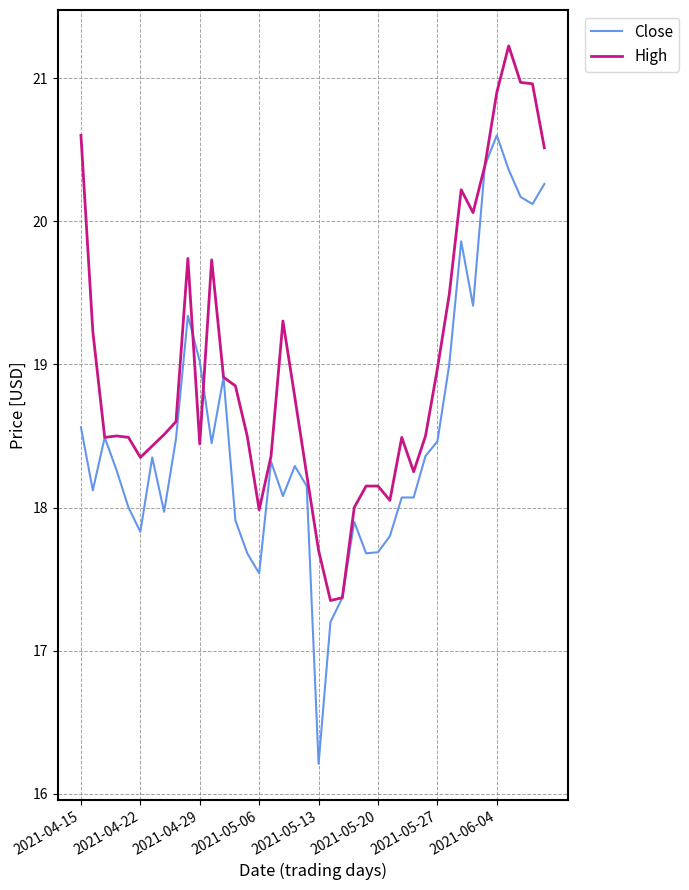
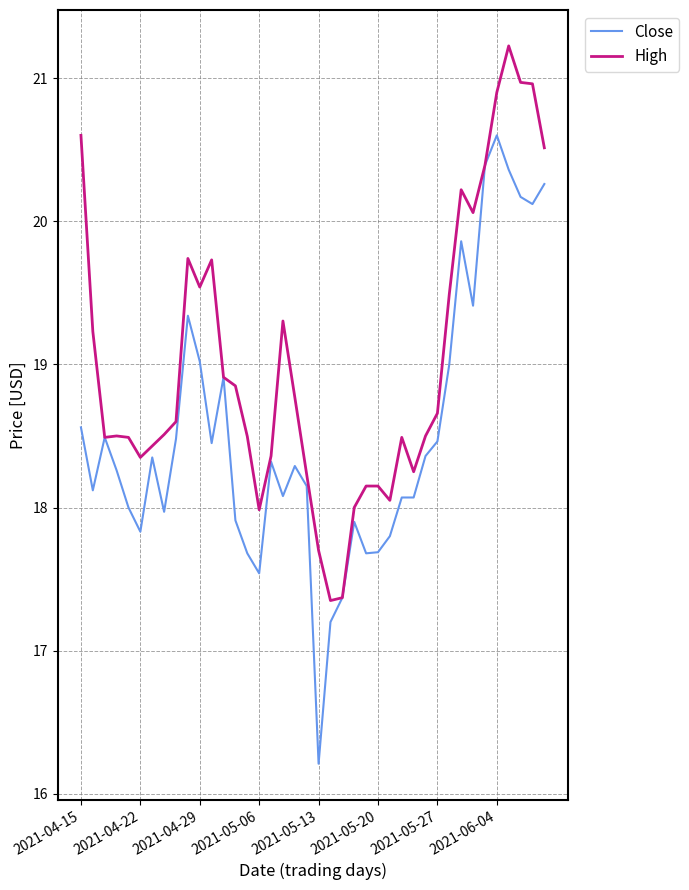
High, 2021-04-29: 18.44 -> 19.54
High, 2021-05-27: 18.97 -> 18.66
